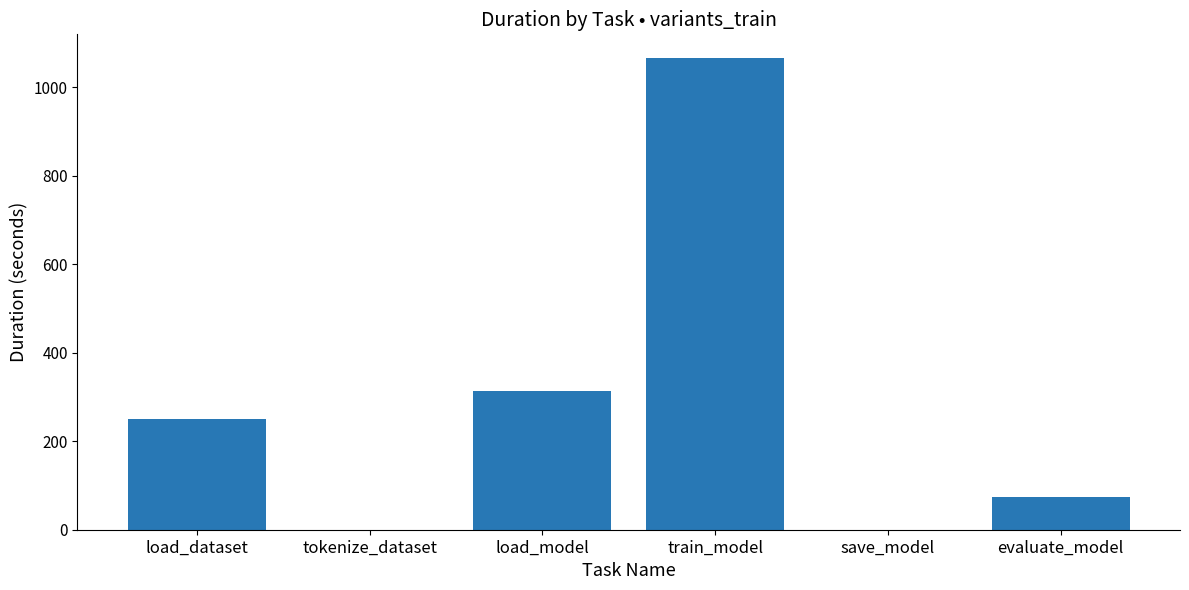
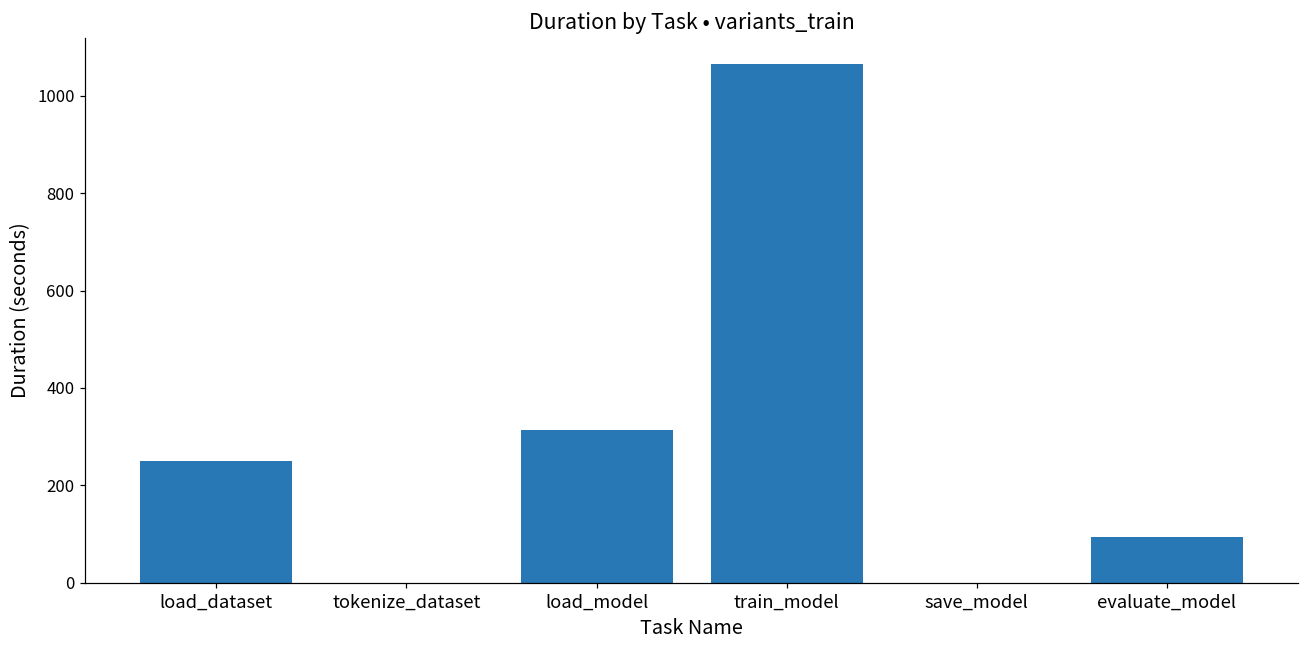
evaluate_model: 70 -> 90
